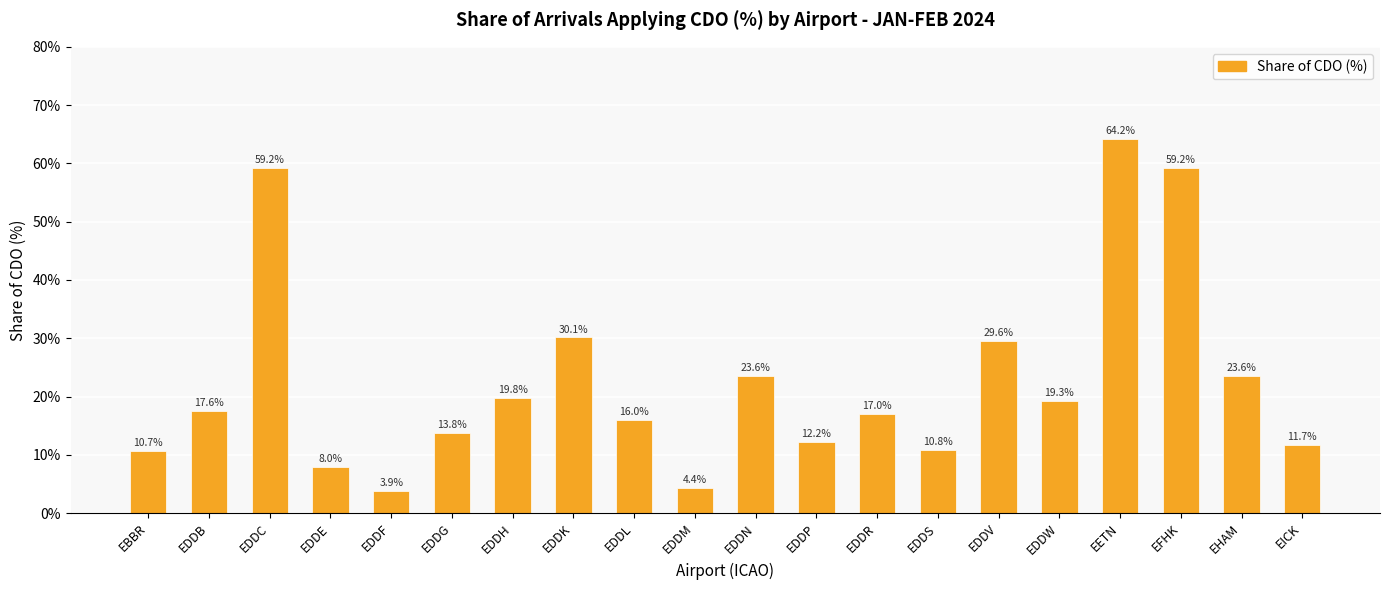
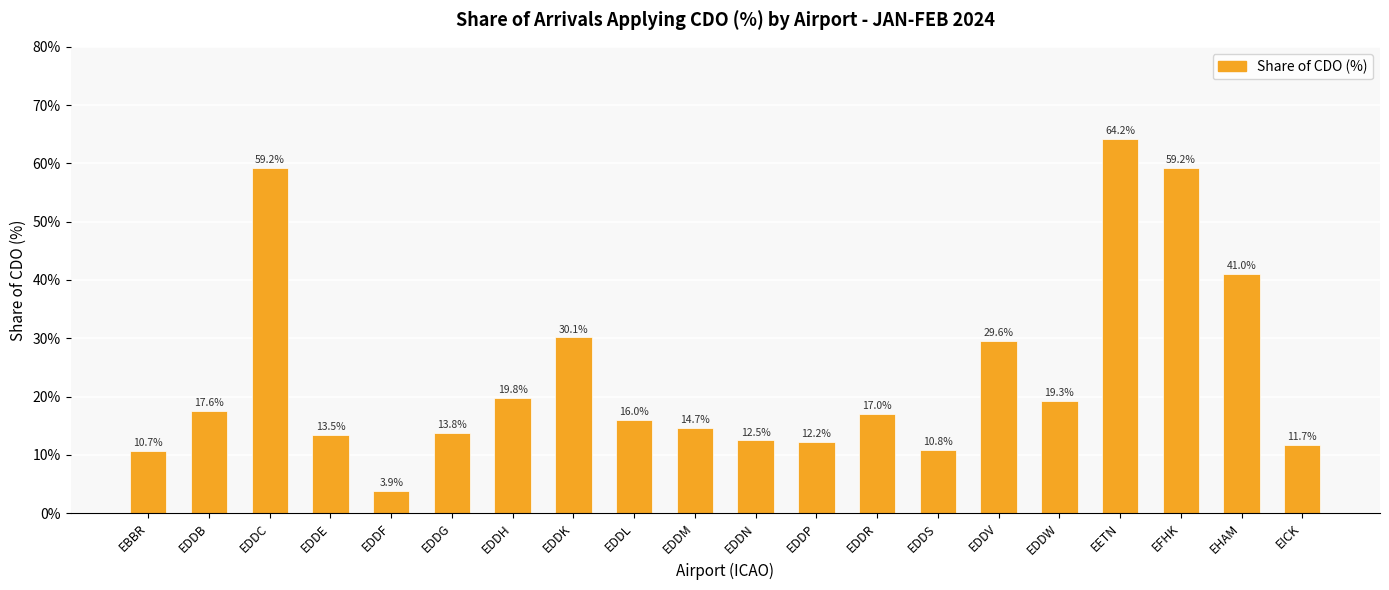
EDDE: 8.0% -> 13.5%
EDDM: 4.4% -> 14.7%
EDDN: 23.6% -> 12.5%
EHAM: 23.6% -> 41.0%
